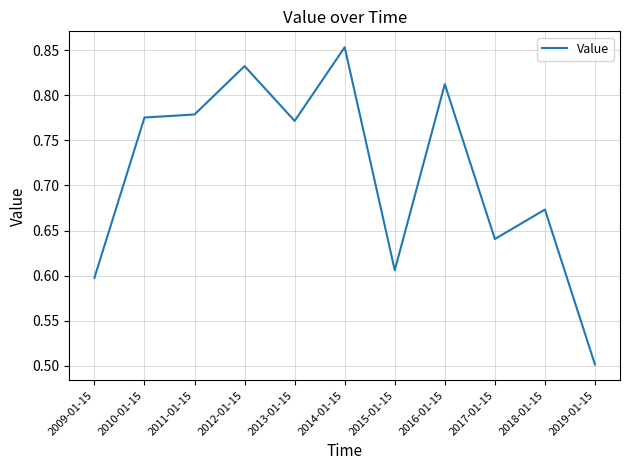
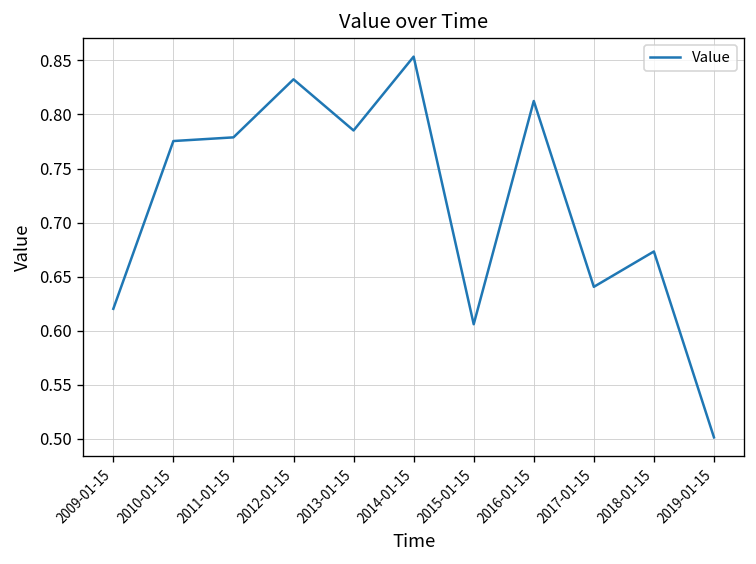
2009-01-15: 0.60 -> 0.62
2013-01-15: 0.77 -> 0.79
